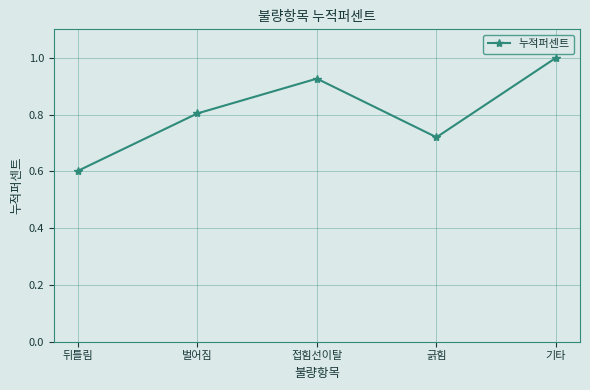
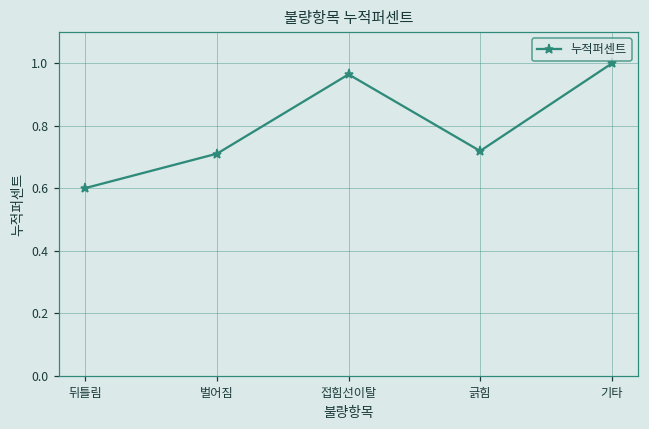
벌어짐: 0.80 -> 0.71
접힘선이탈: 0.93 -> 0.97
